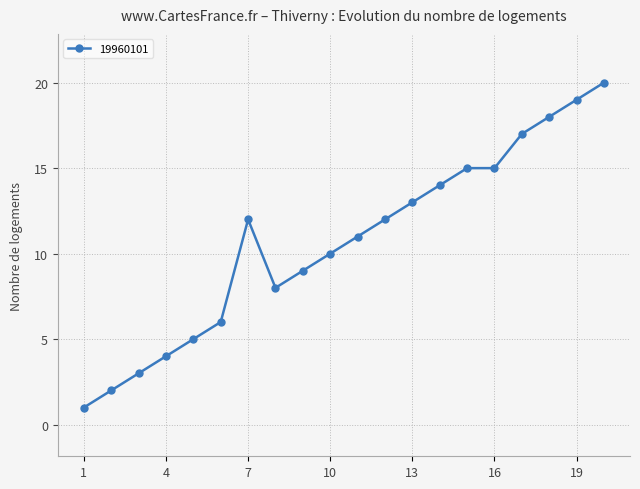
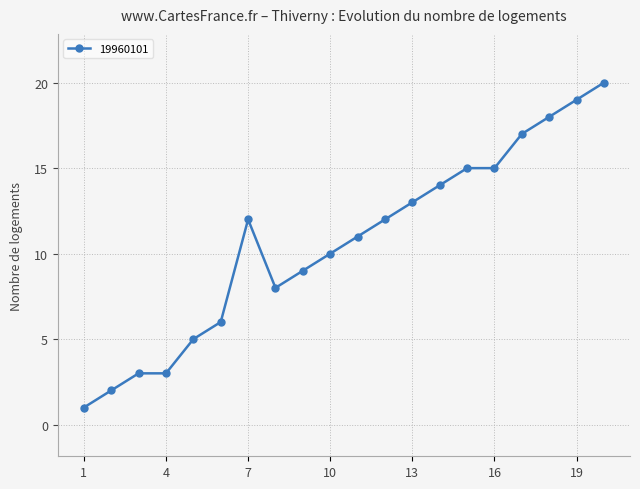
4: 4 -> 3
